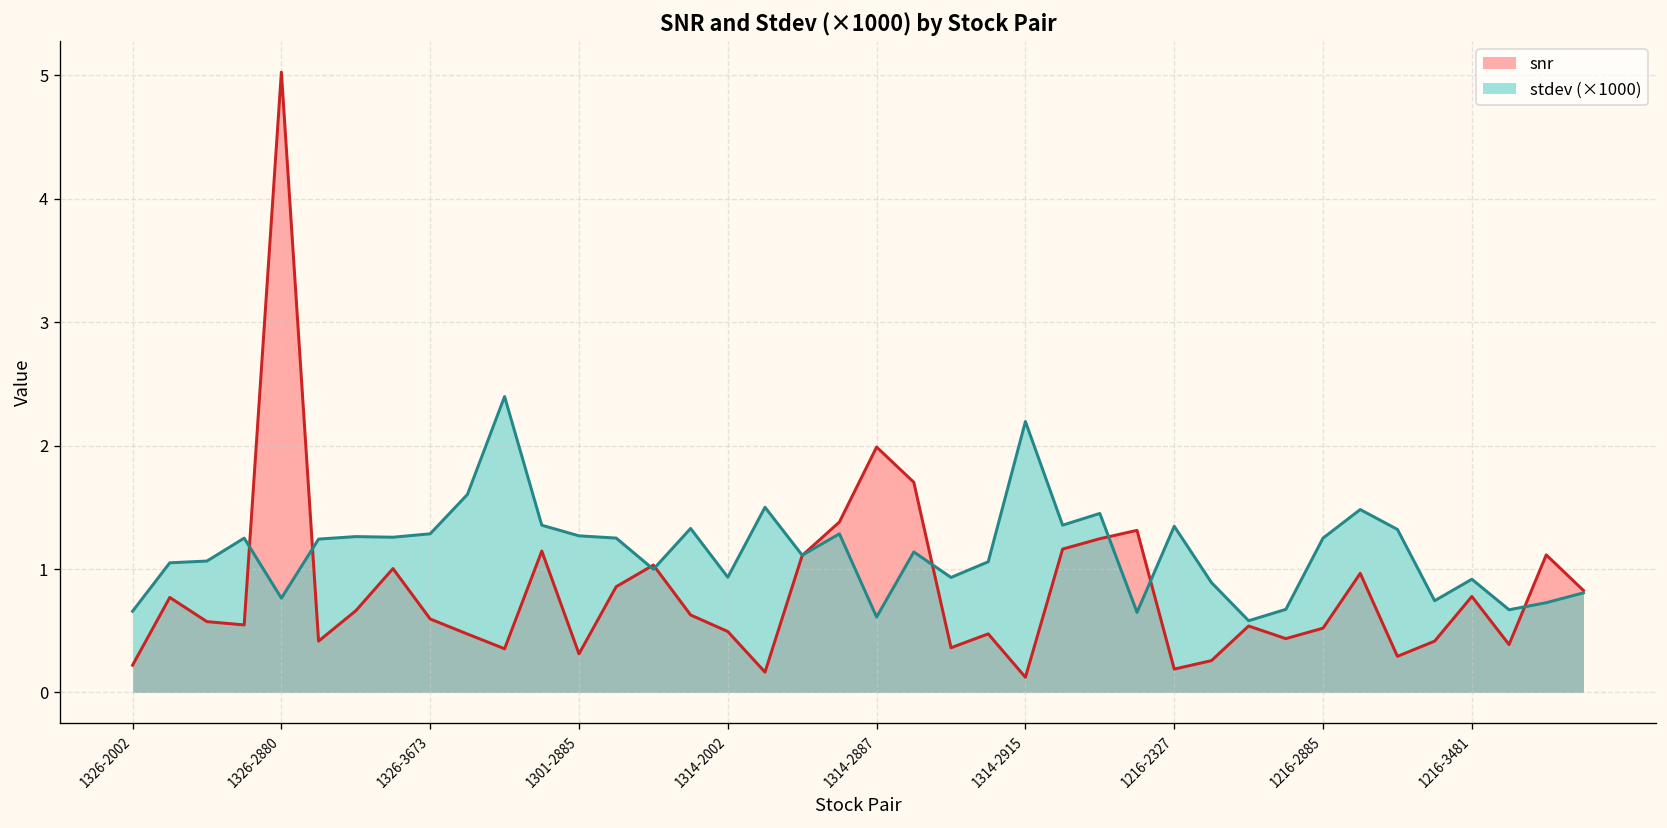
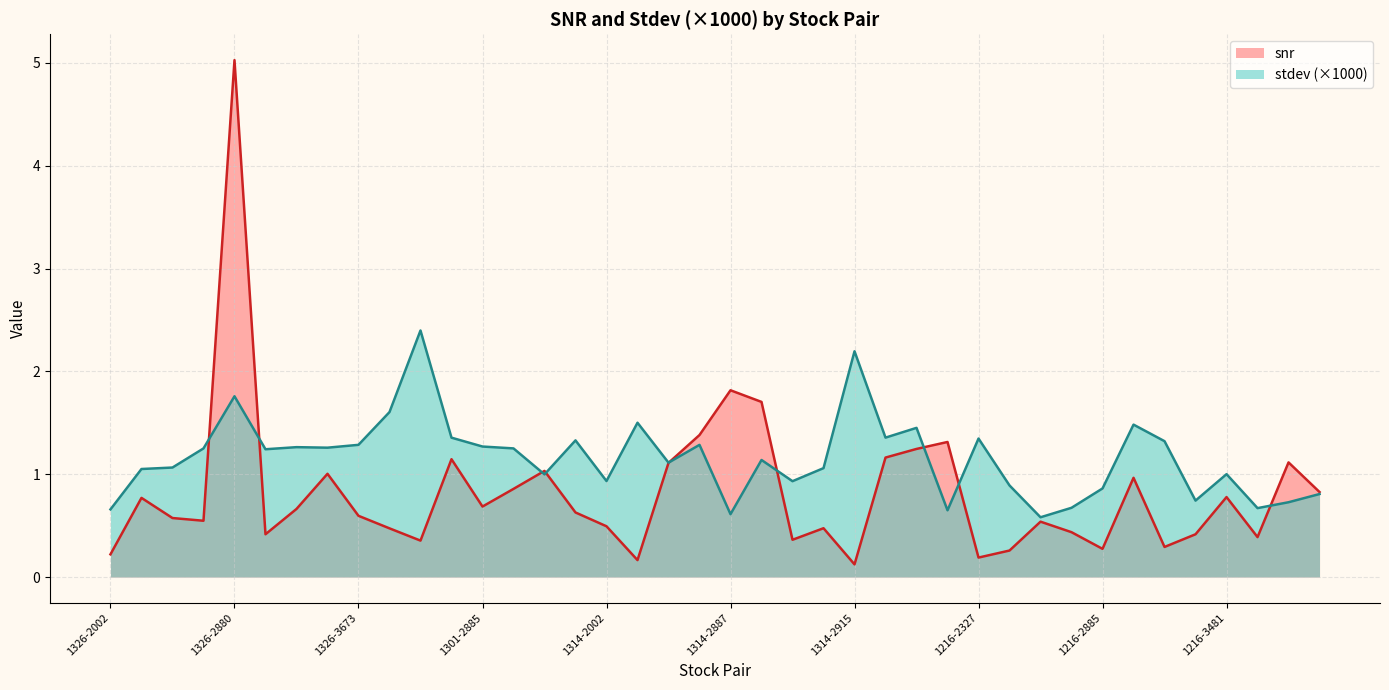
stdev (×1000), 1326-2880: 0.76 -> 1.76
snr, 1301-2885: 0.31 -> 0.69
snr, 1314-2887: 1.99 -> 1.82
snr, 1216-2885: 0.52 -> 0.27
stdev (×1000), 1216-2885: 1.25 -> 0.86
stdev (×1000), 1216-3481: 0.92 -> 1.00
